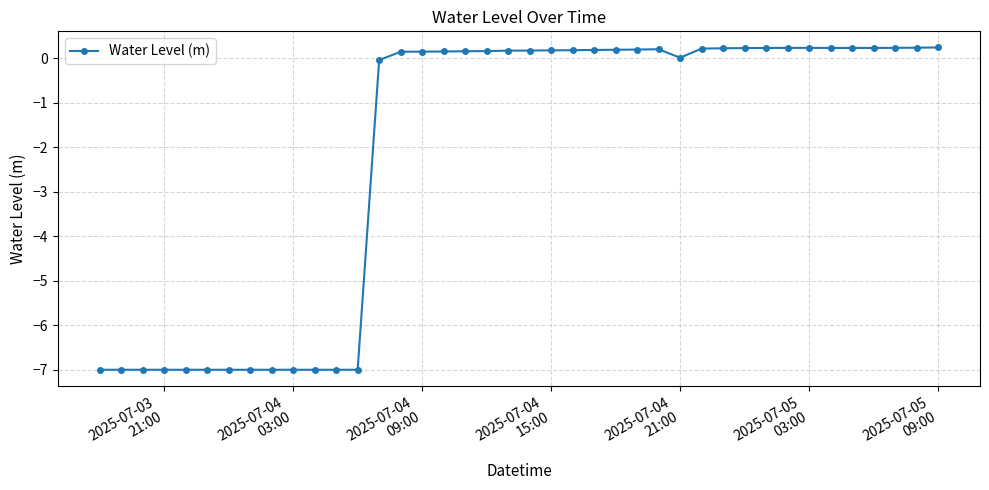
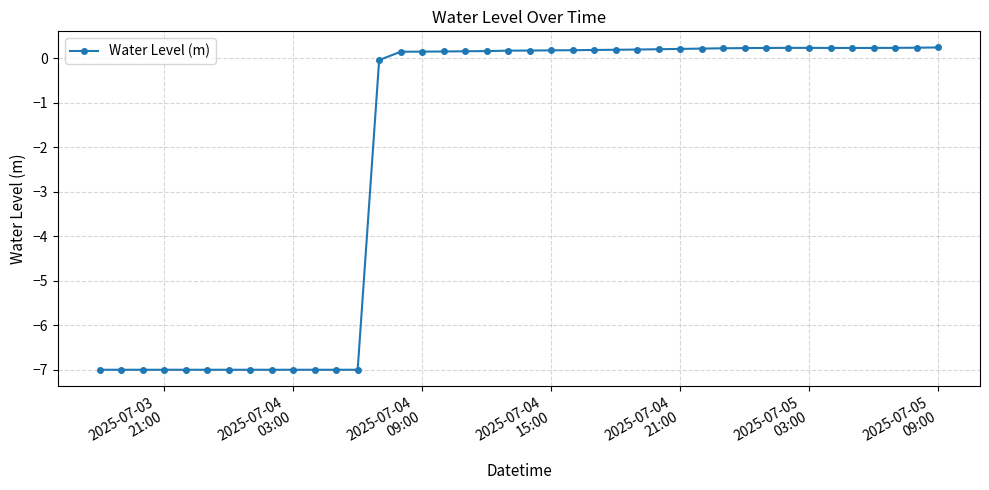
2025-07-04 21:00: 0.0 -> 0.2
